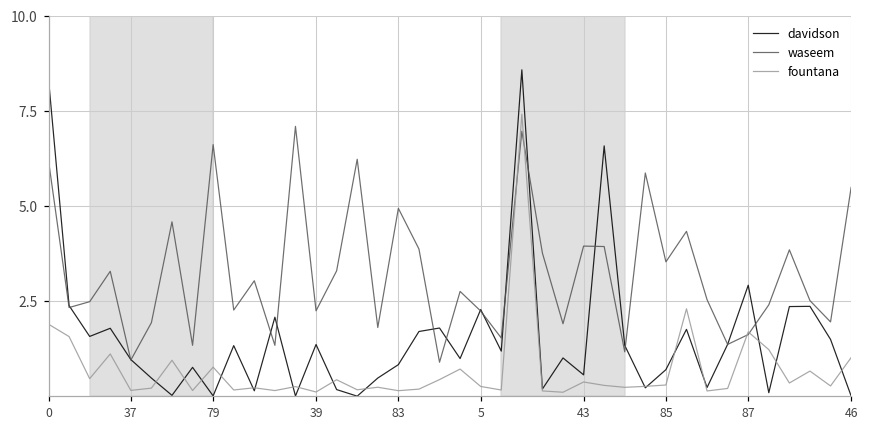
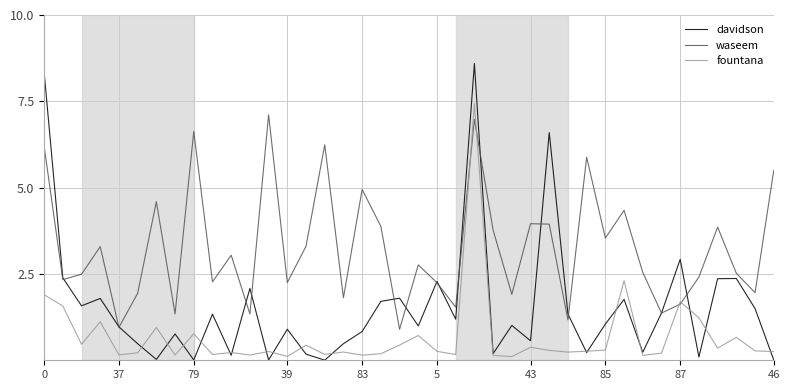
davidson, 39: 1.4 -> 0.9
davidson, 85: 0.7 -> 1.0
fountana, 46: 1.0 -> 0.3
